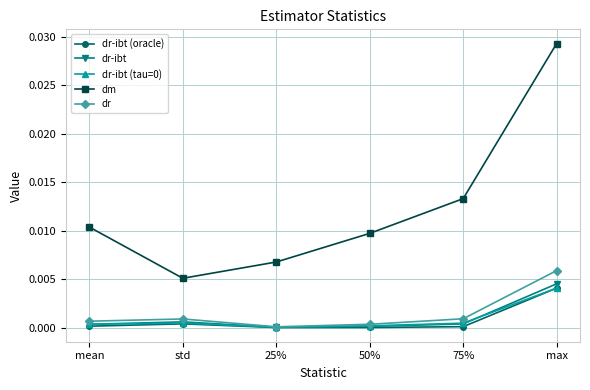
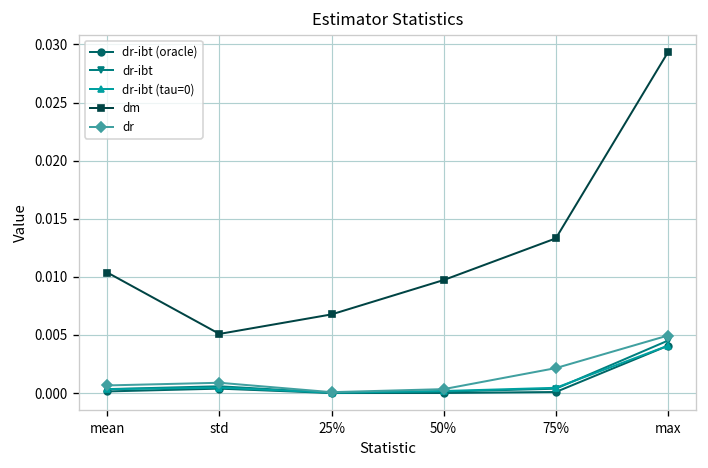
dr, 75%: 0.001 -> 0.002
dr, max: 0.006 -> 0.005
